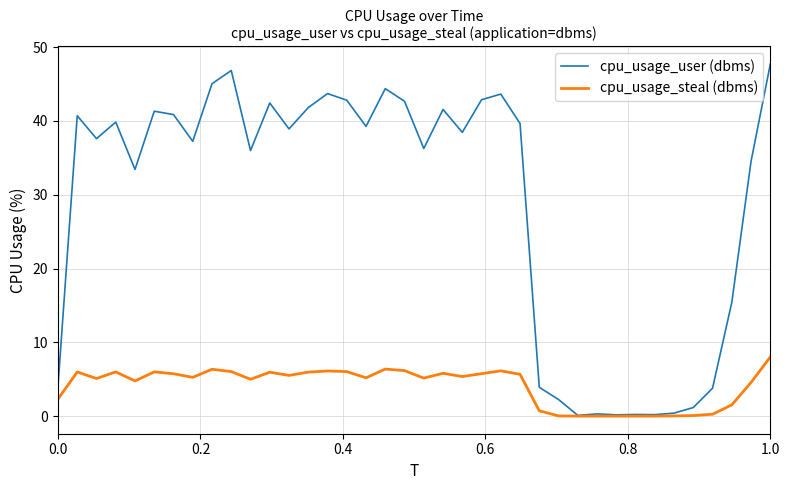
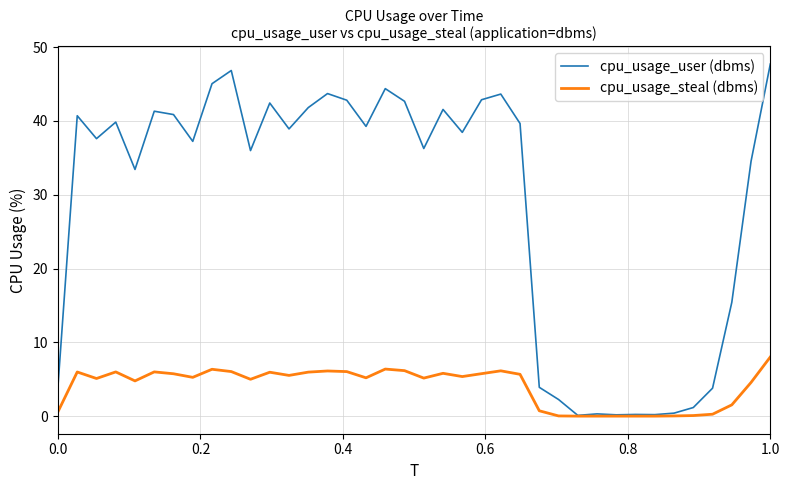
cpu_usage_steal (dbms), 0.0: 2 -> 1
